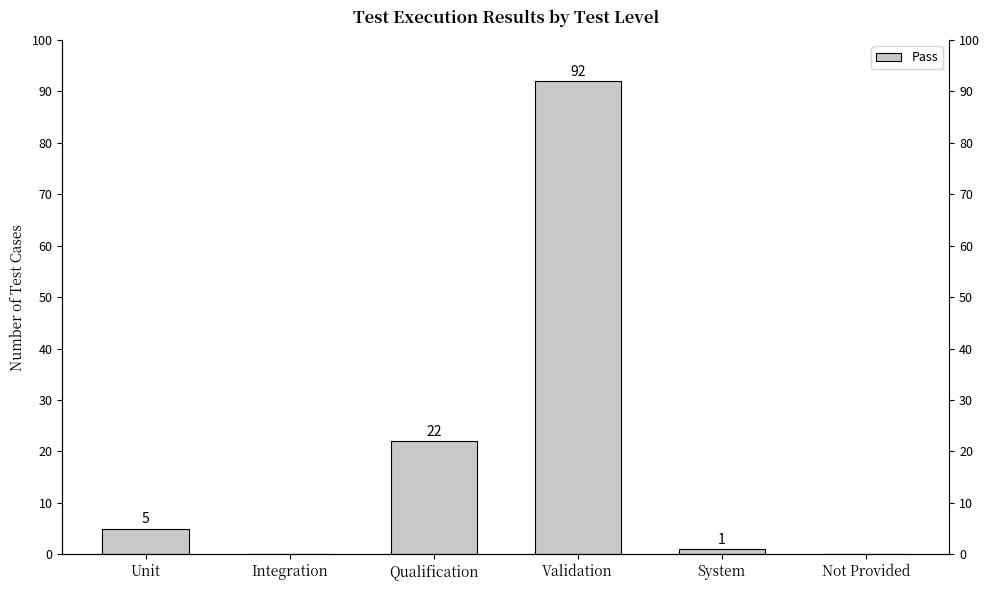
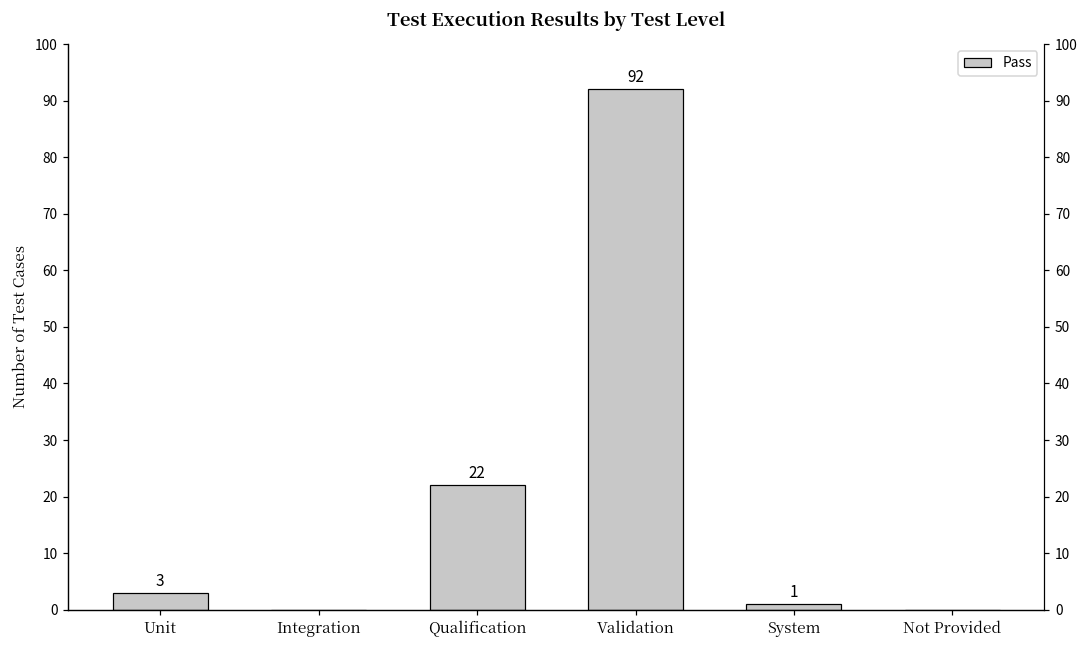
Unit: 5 -> 3
